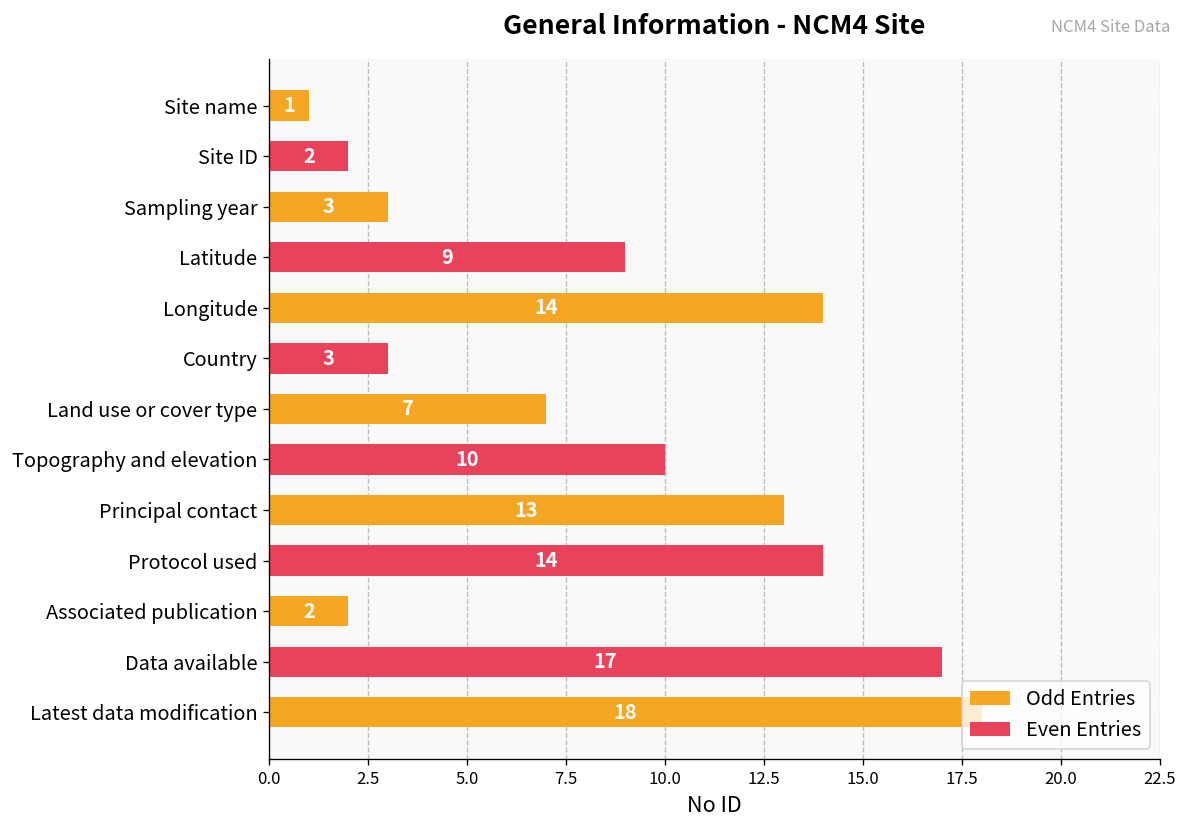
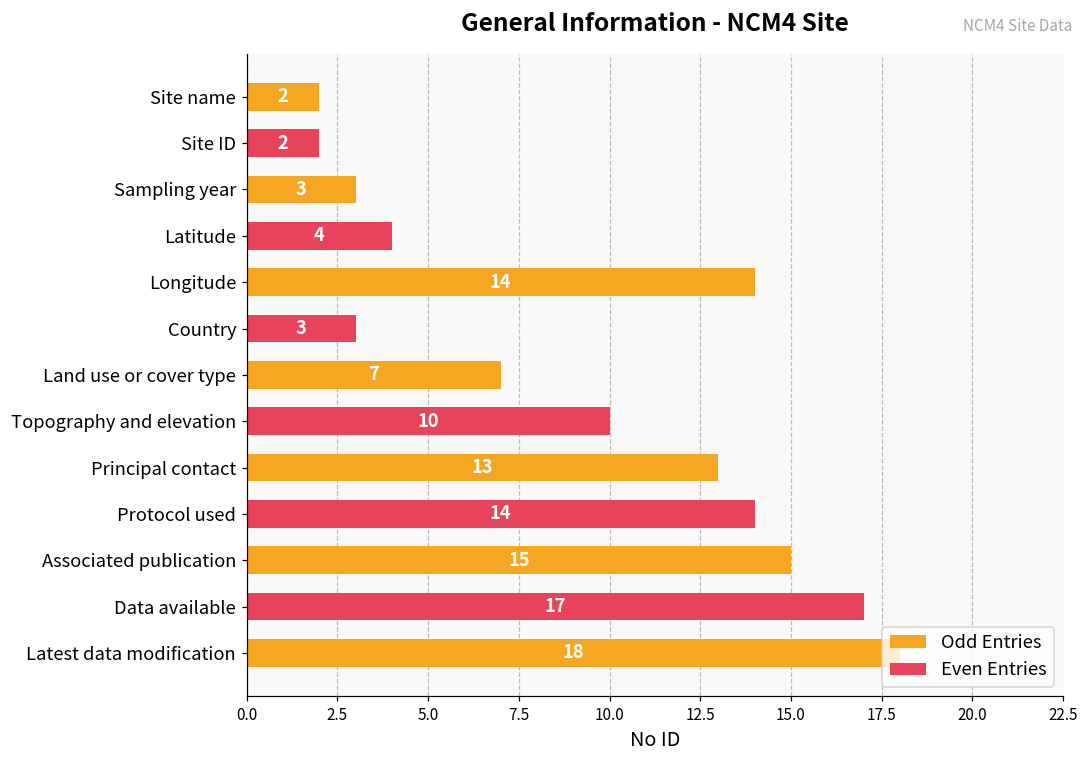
Odd Entries, Site name: 1 -> 2
Even Entries, Latitude: 9 -> 4
Odd Entries, Associated publication: 2 -> 15
